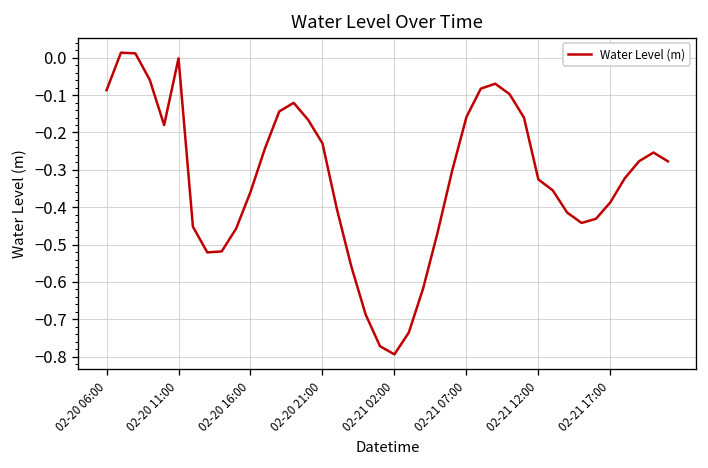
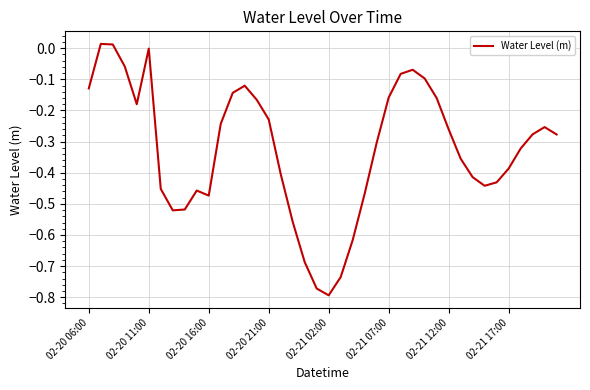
02-20 06:00: -0.09 -> -0.13
02-20 16:00: -0.36 -> -0.47
02-21 12:00: -0.33 -> -0.26
